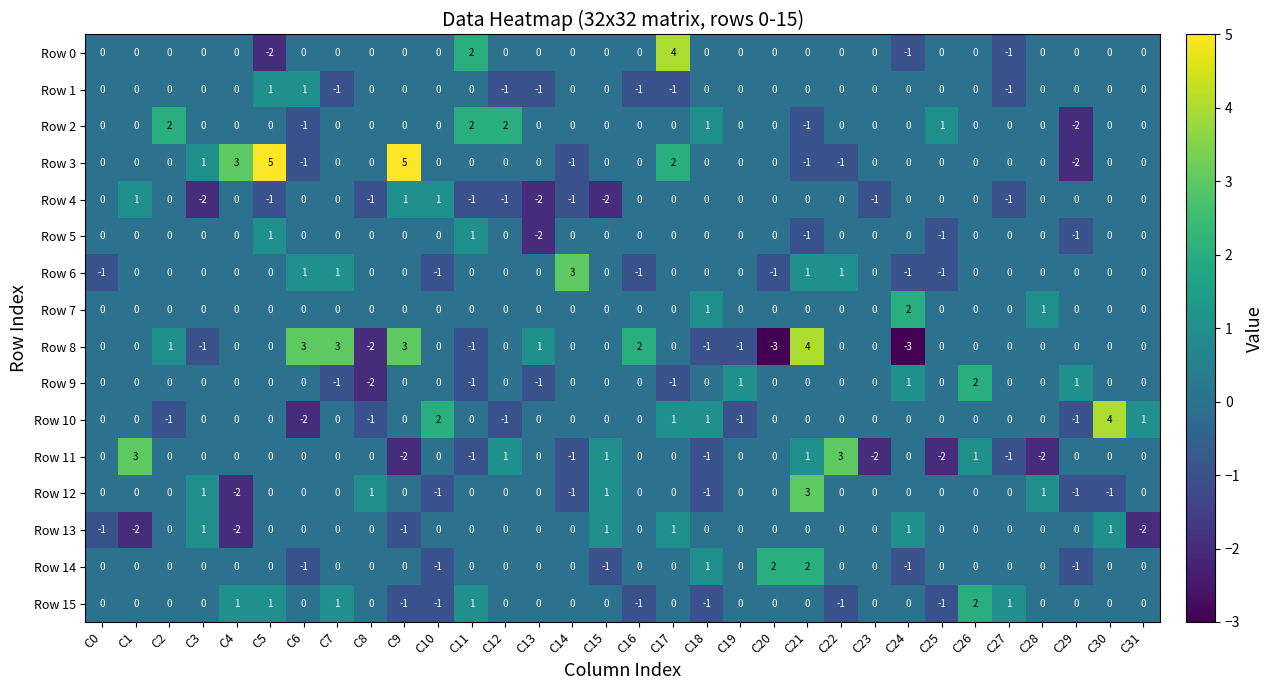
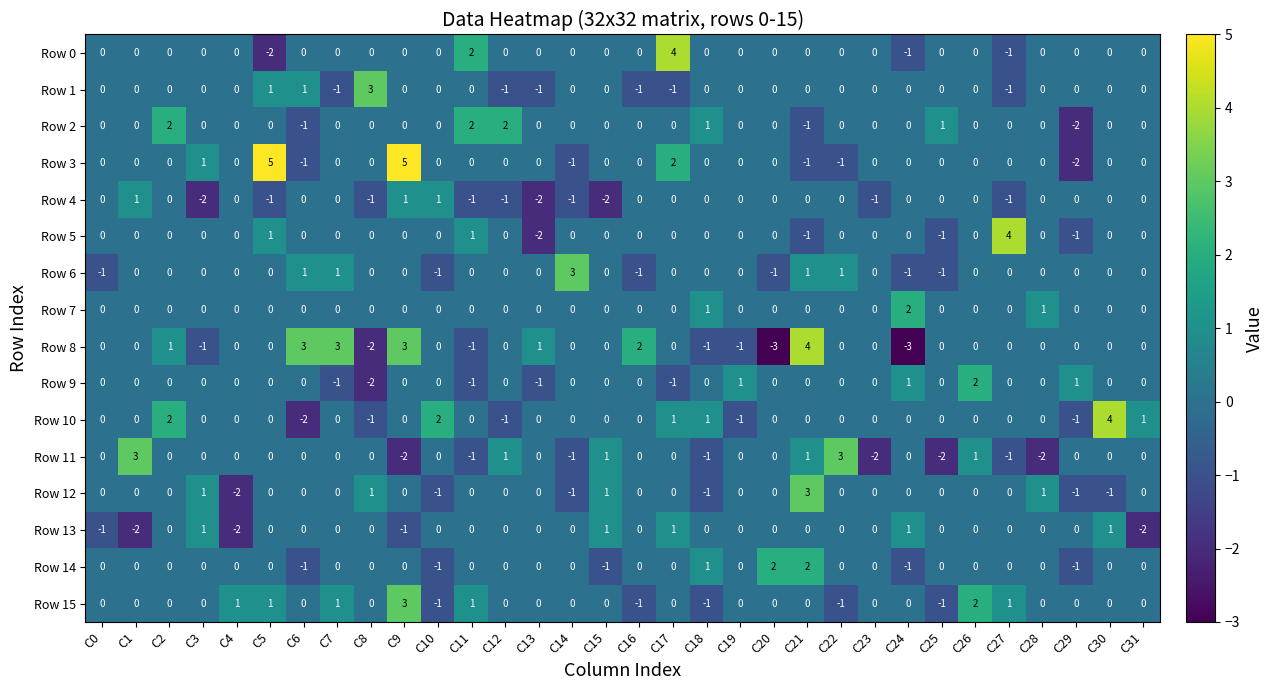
Row 1, C8: 0 -> 3
Row 3, C4: 3 -> 0
Row 5, C27: 0 -> 4
Row 10, C2: -1 -> 2
Row 15, C9: -1 -> 3
